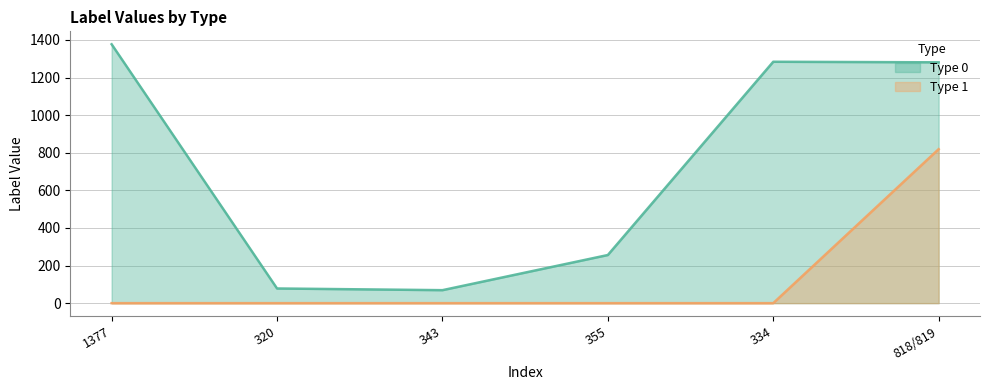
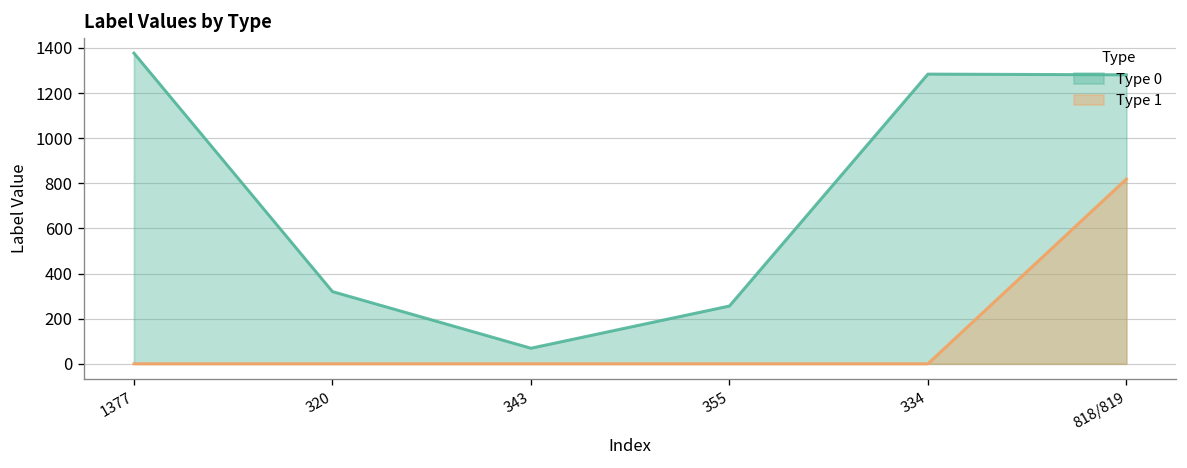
Type 0, 320: 80 -> 320
